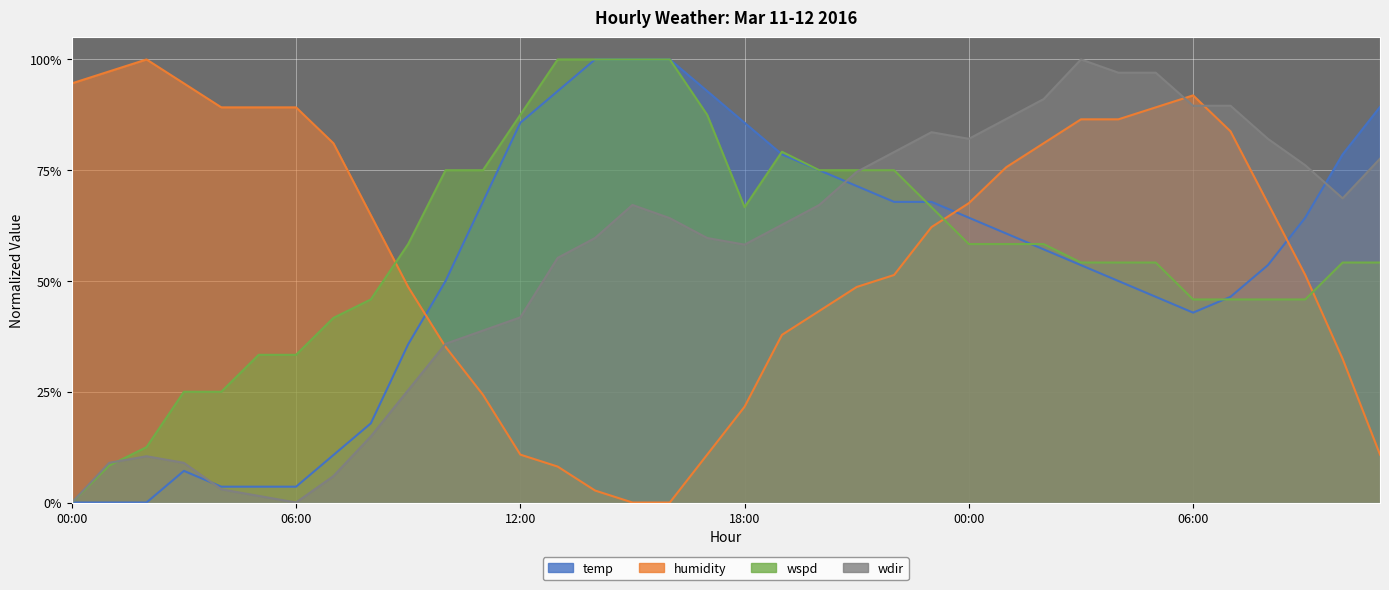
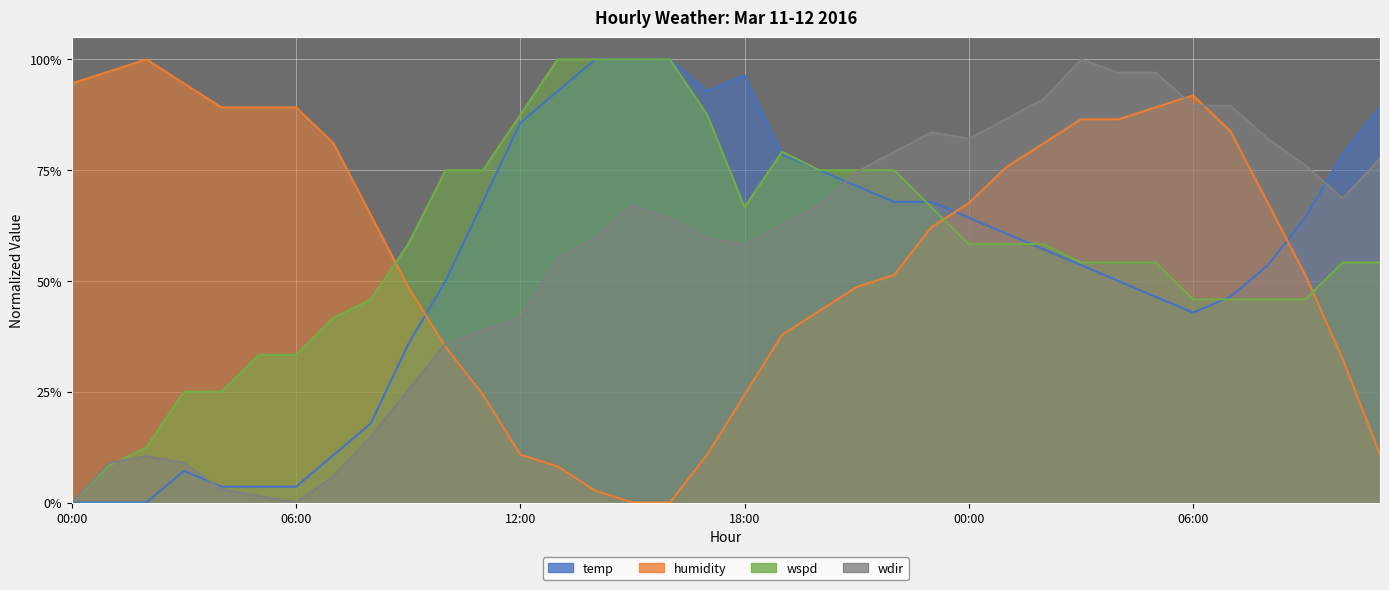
temp, 18:00: 86% -> 96%
humidity, 18:00: 22% -> 24%
